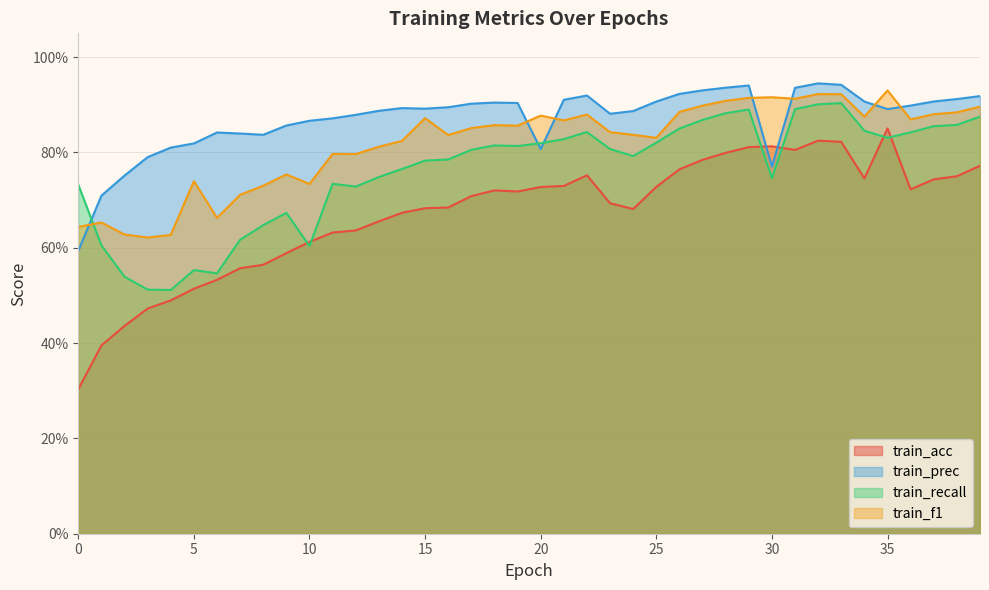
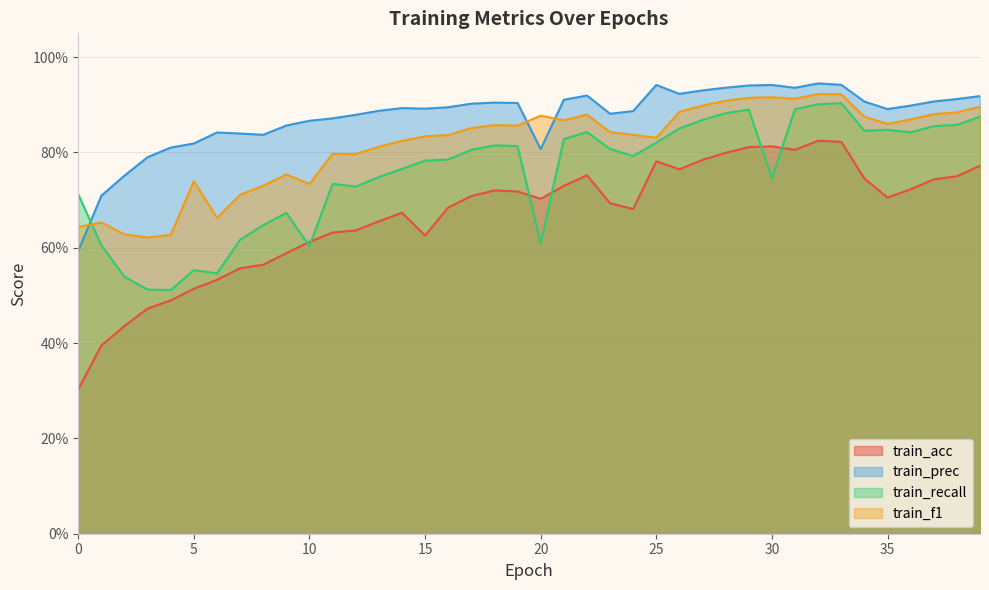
train_recall, 0: 73% -> 71%
train_acc, 15: 68% -> 63%
train_f1, 15: 87% -> 83%
train_acc, 20: 73% -> 70%
train_recall, 20: 82% -> 61%
train_acc, 25: 73% -> 78%
train_prec, 25: 91% -> 94%
train_prec, 30: 77% -> 94%
train_acc, 35: 85% -> 71%
train_recall, 35: 83% -> 85%
train_f1, 35: 93% -> 86%
